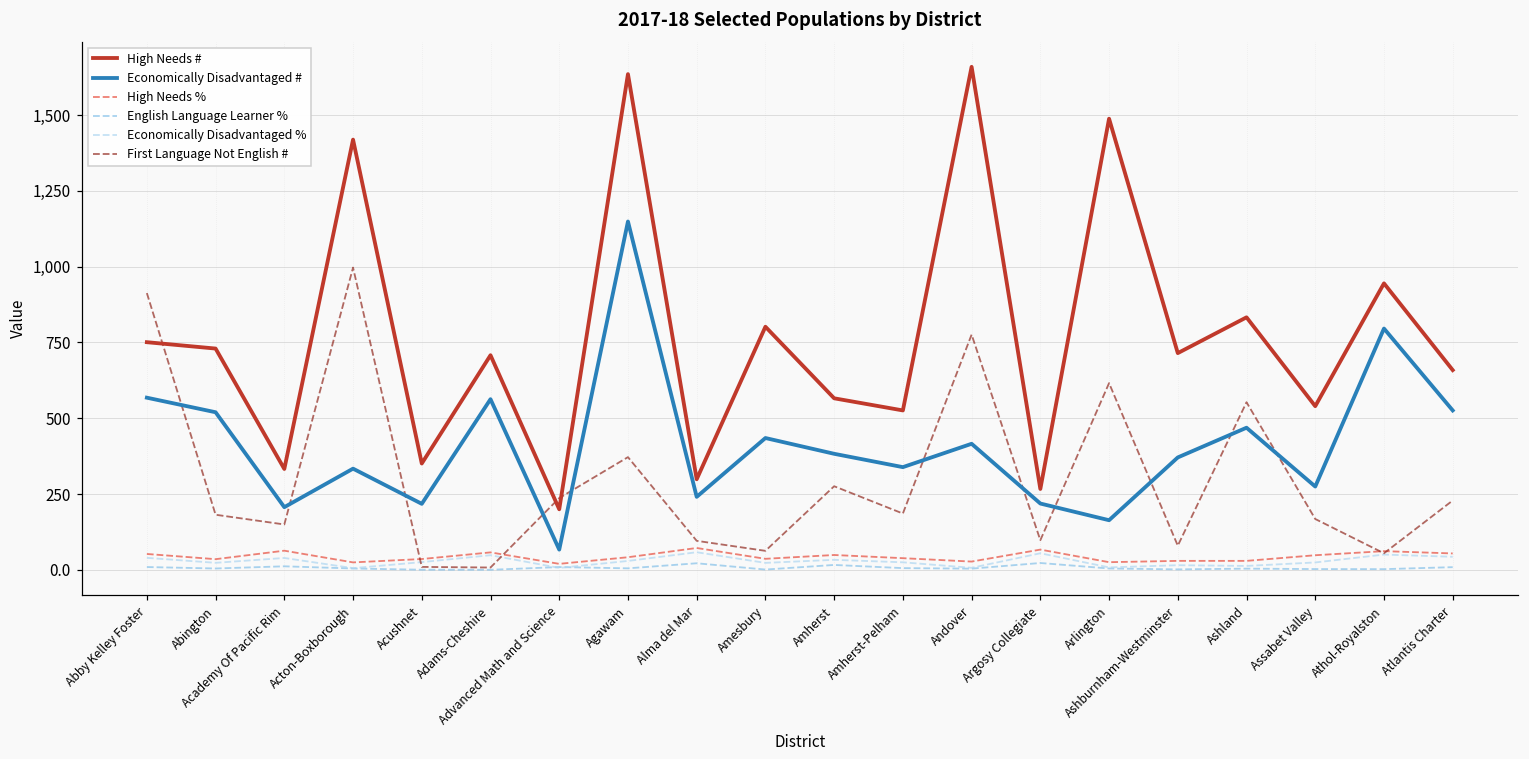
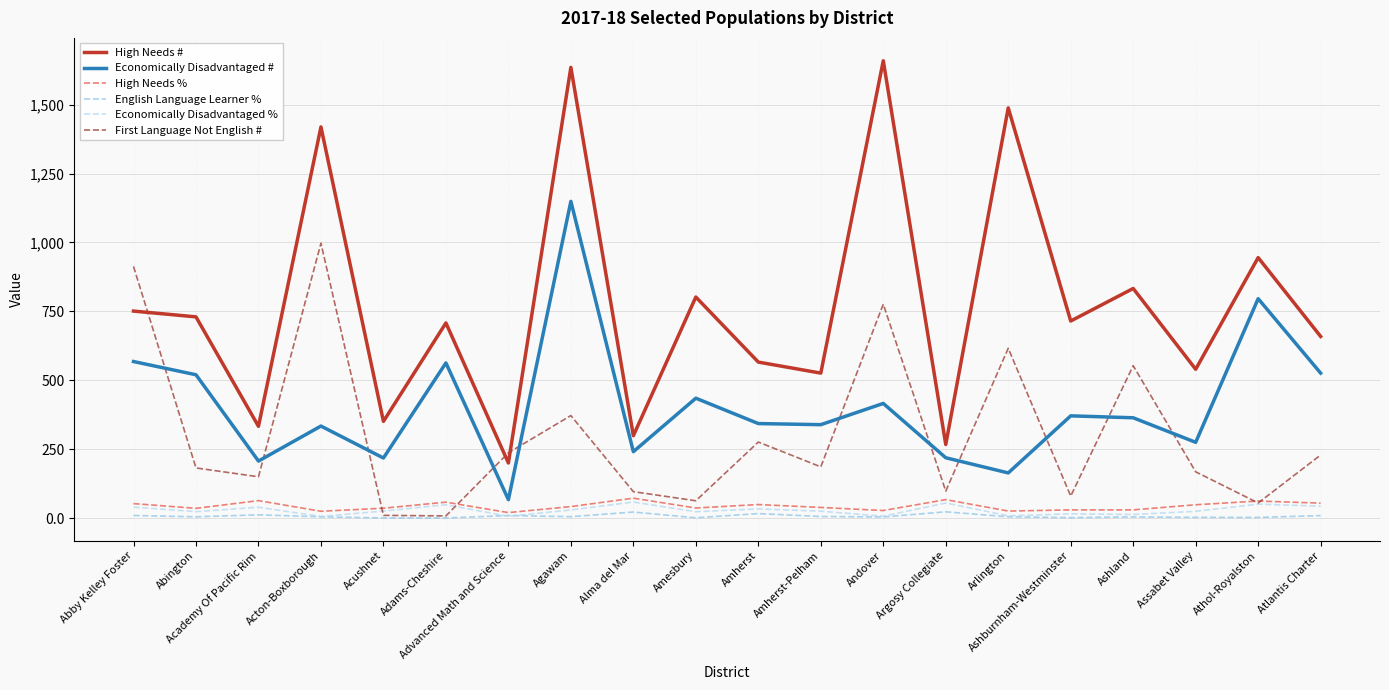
Economically Disadvantaged #, Amherst: 380 -> 340
Economically Disadvantaged #, Ashland: 470 -> 360
